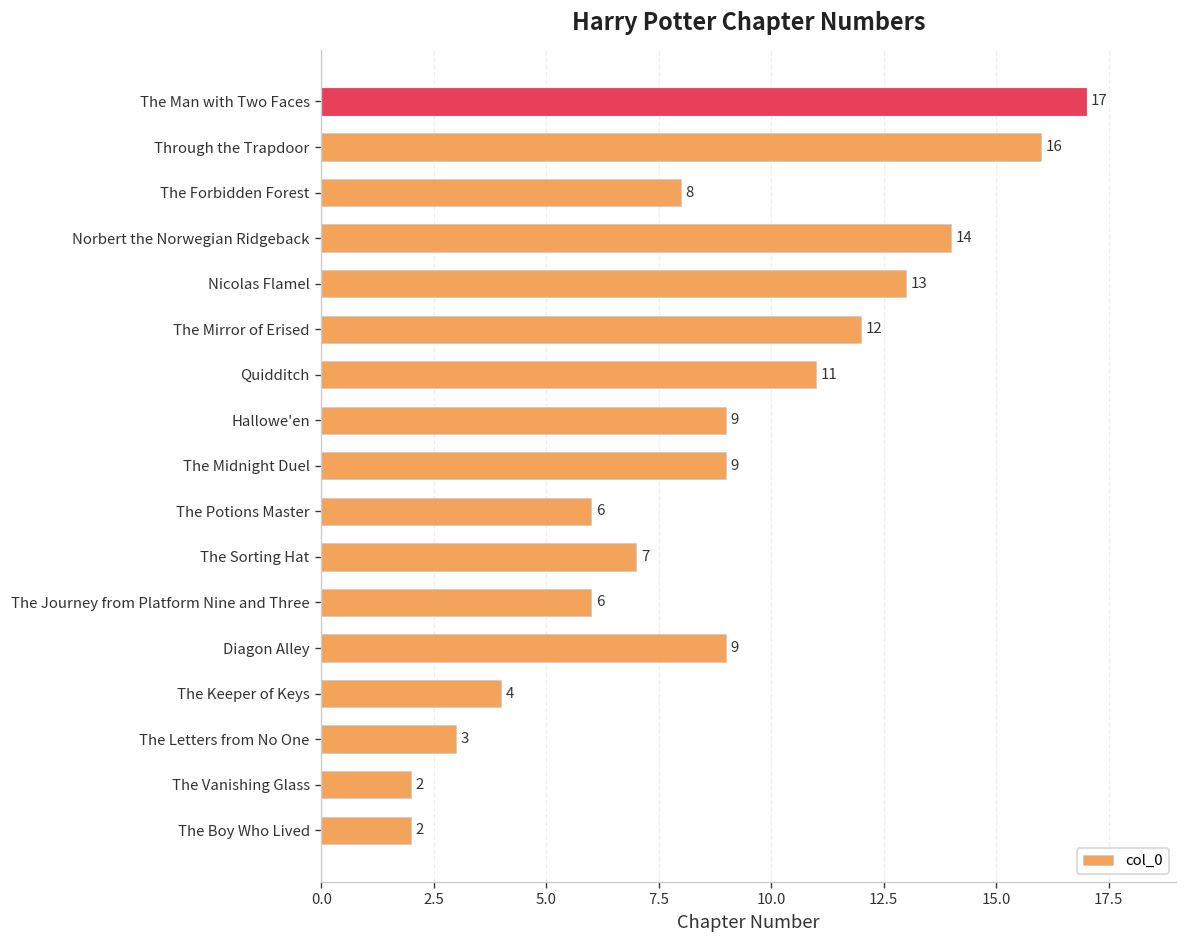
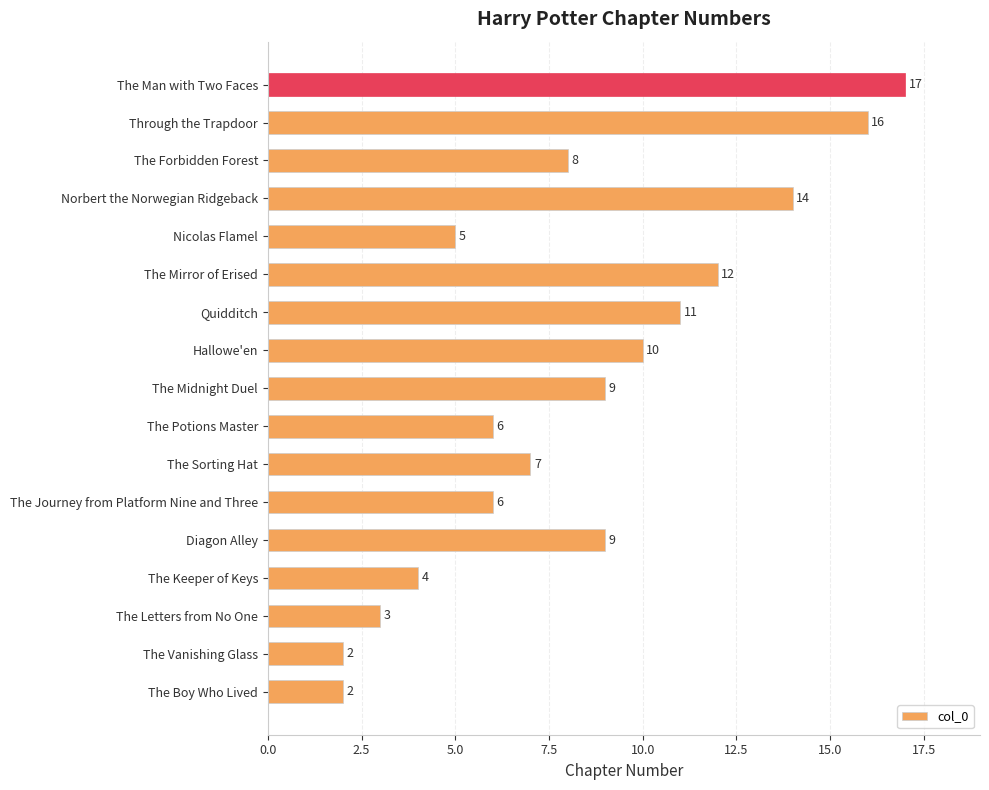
Nicolas Flamel: 13 -> 5
Hallowe'en: 9 -> 10
